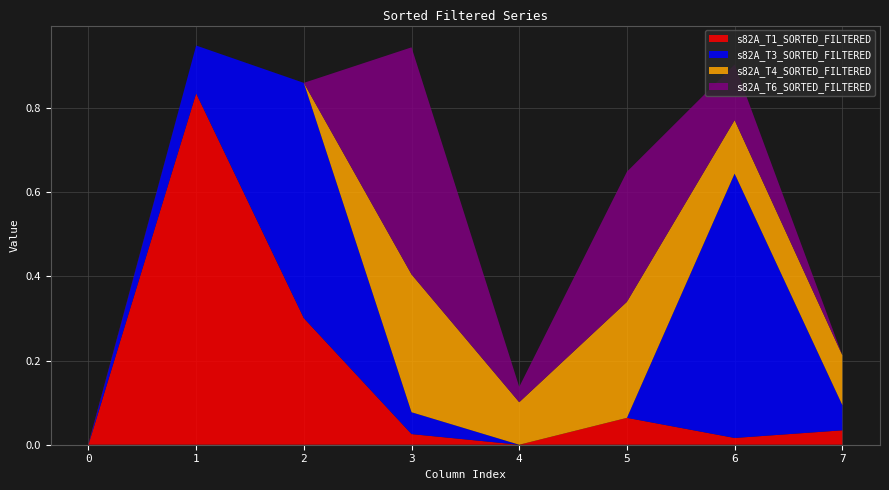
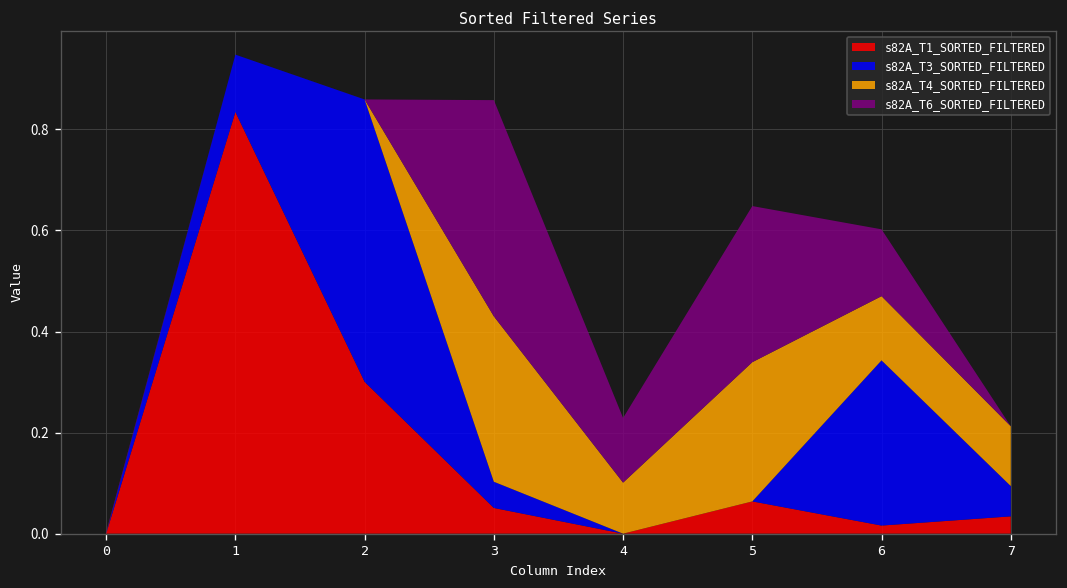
s82A_T1_SORTED_FILTERED, 3: 0.03 -> 0.05
s82A_T6_SORTED_FILTERED, 3: 0.54 -> 0.43
s82A_T6_SORTED_FILTERED, 4: 0.04 -> 0.13
s82A_T3_SORTED_FILTERED, 6: 0.63 -> 0.33
